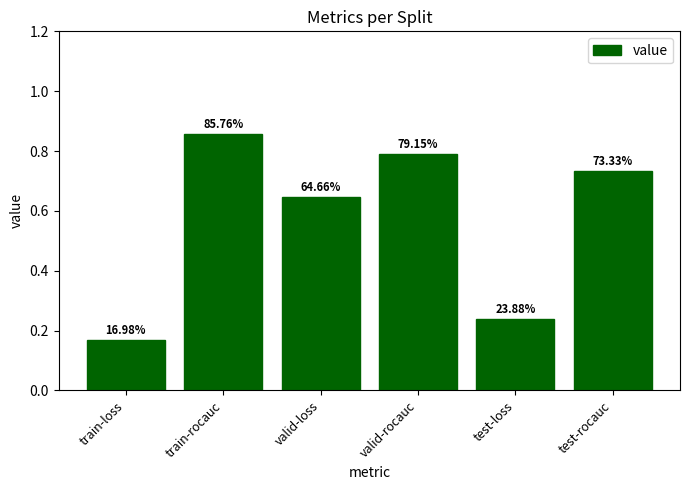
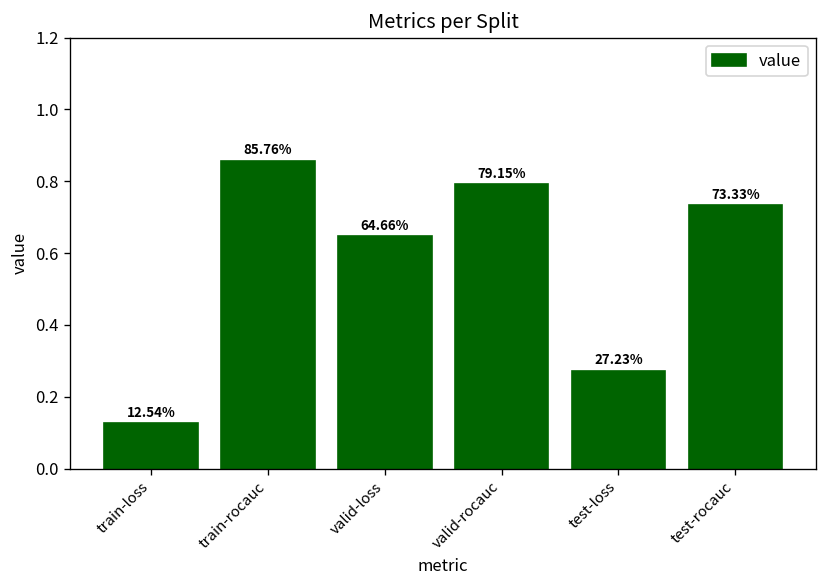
train-loss: 16.98% -> 12.54%
test-loss: 23.88% -> 27.23%
